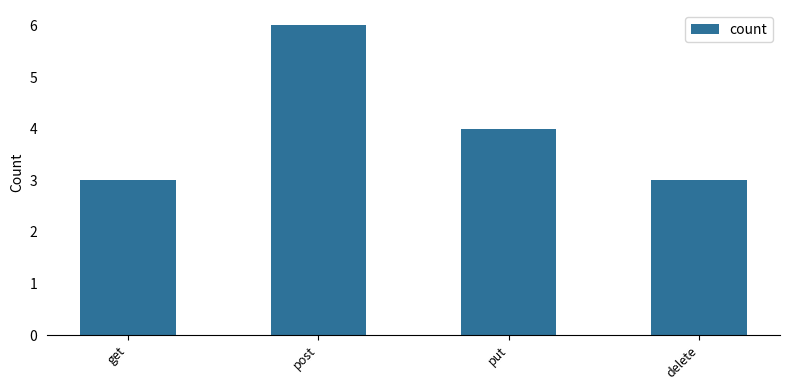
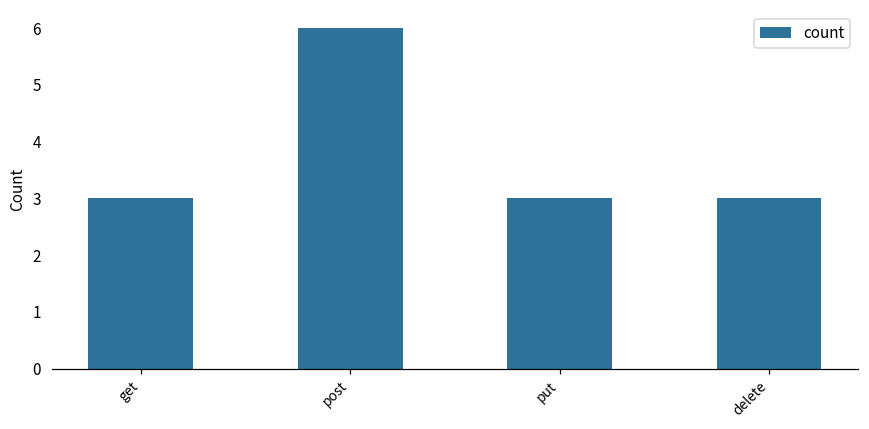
put: 4 -> 3
